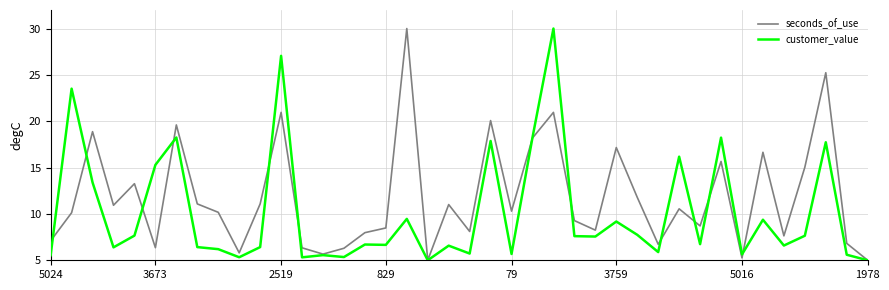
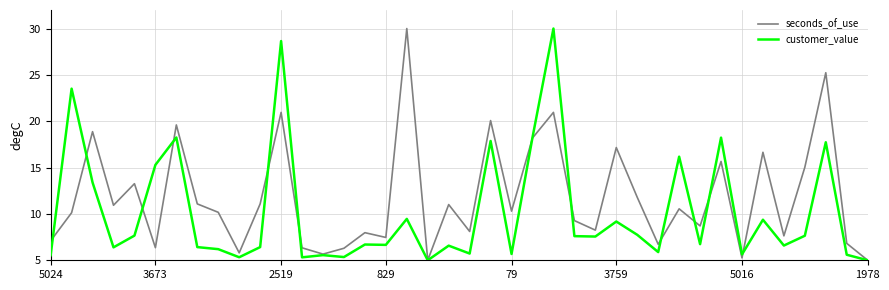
customer_value, 2519: 27 -> 29
seconds_of_use, 829: 8 -> 7
